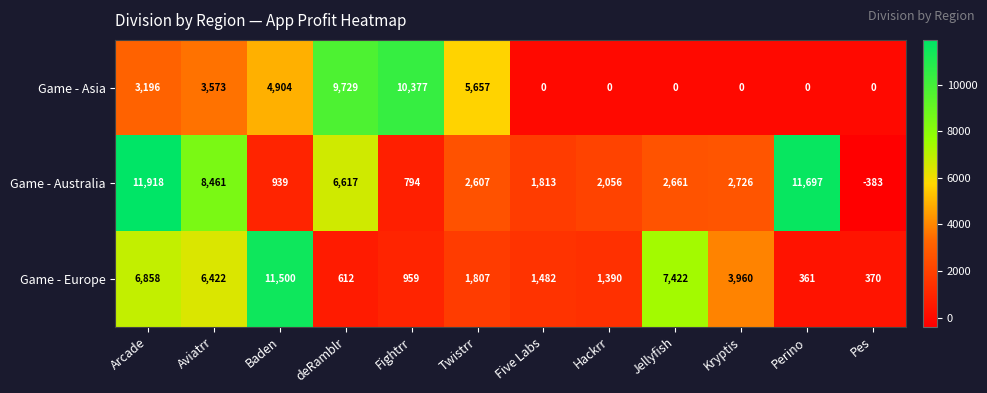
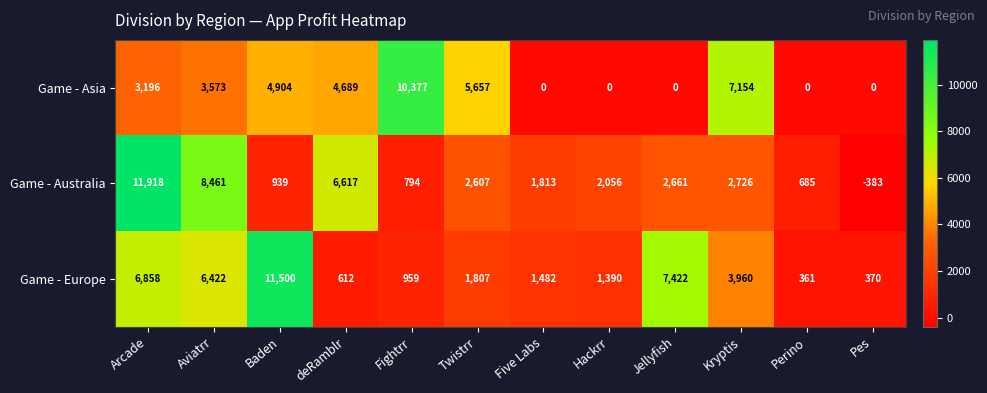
Game - Asia, deRamblr: 9,729 -> 4,689
Game - Asia, Kryptis: 0 -> 7,154
Game - Australia, Perino: 11,697 -> 685
